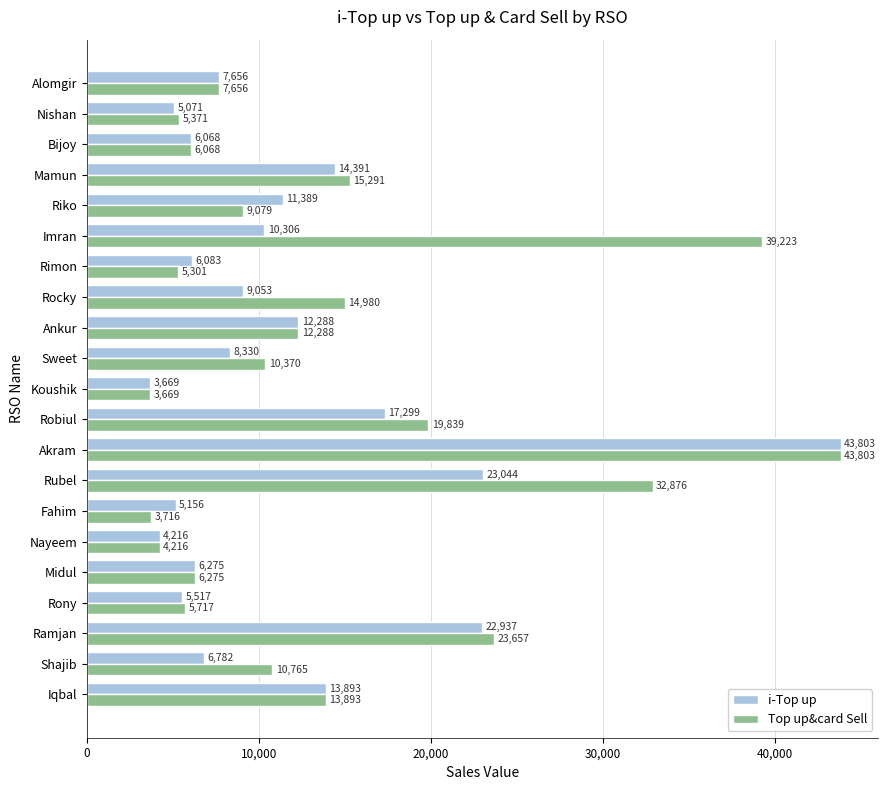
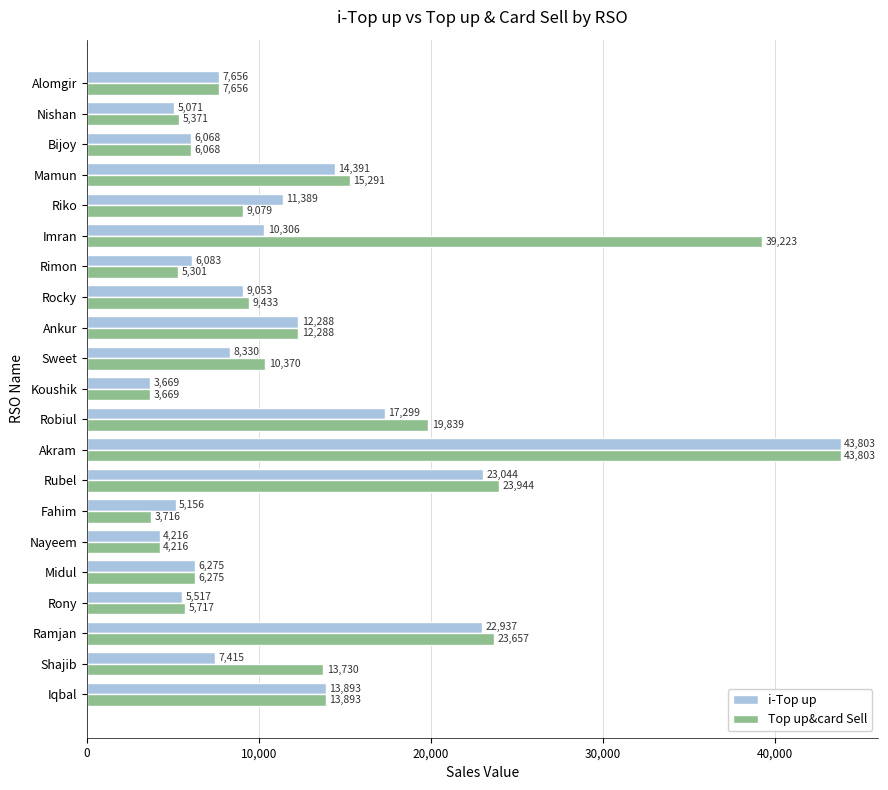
Top up&card Sell, Rocky: 14,980 -> 9,433
Top up&card Sell, Rubel: 32,876 -> 23,944
i-Top up, Shajib: 6,782 -> 7,415
Top up&card Sell, Shajib: 10,765 -> 13,730
